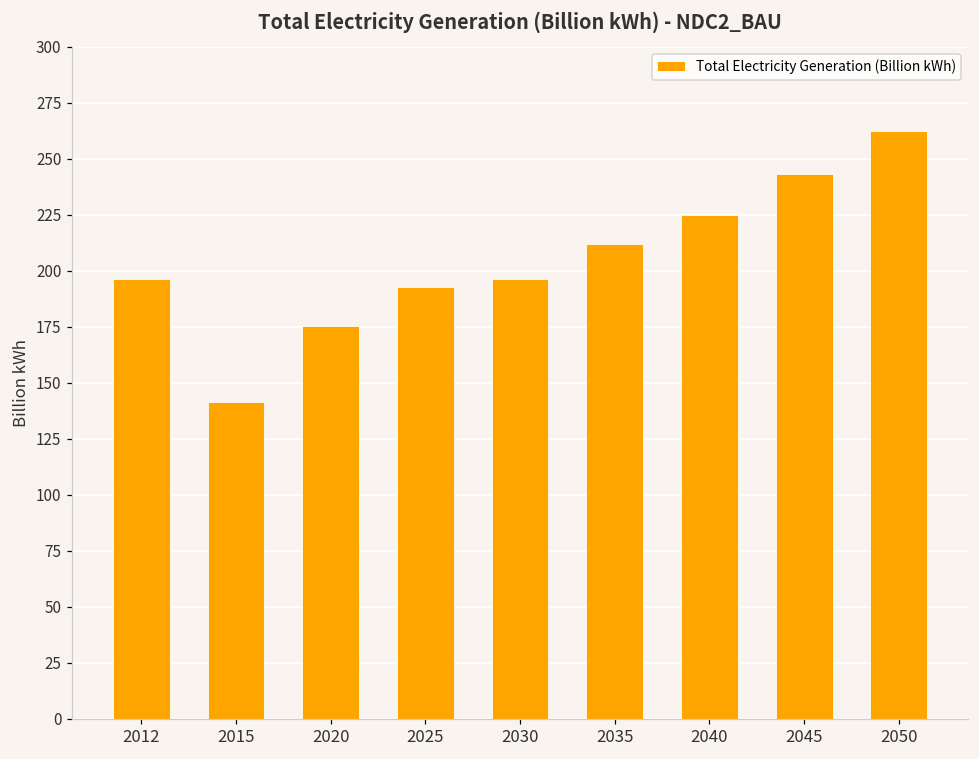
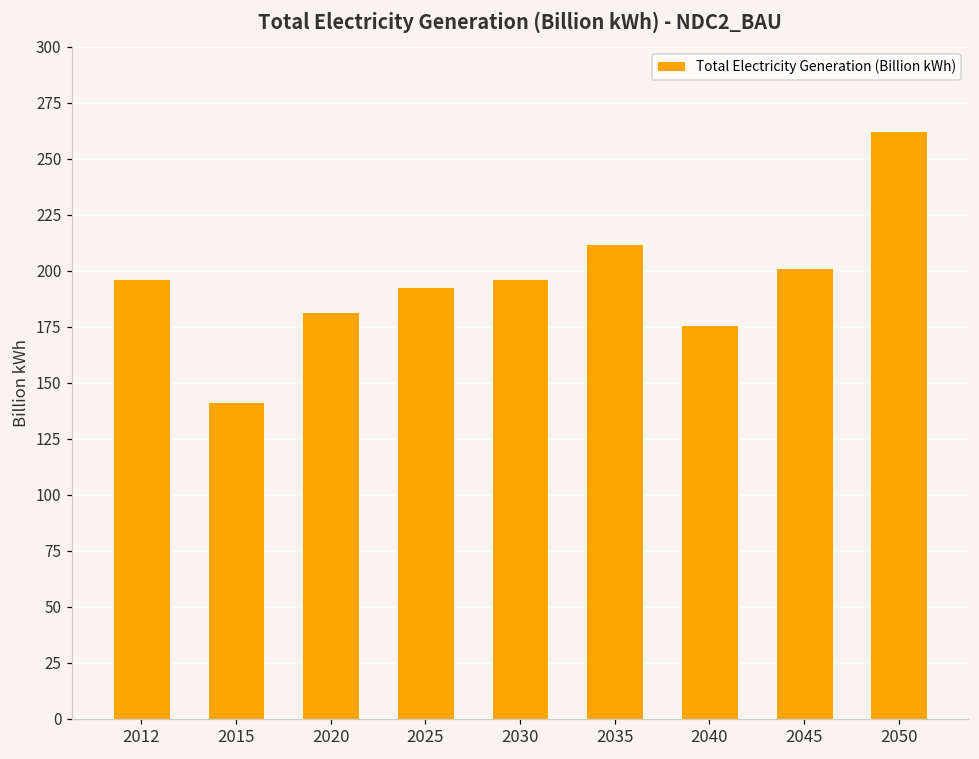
2020: 175 -> 182
2040: 225 -> 176
2045: 243 -> 201
